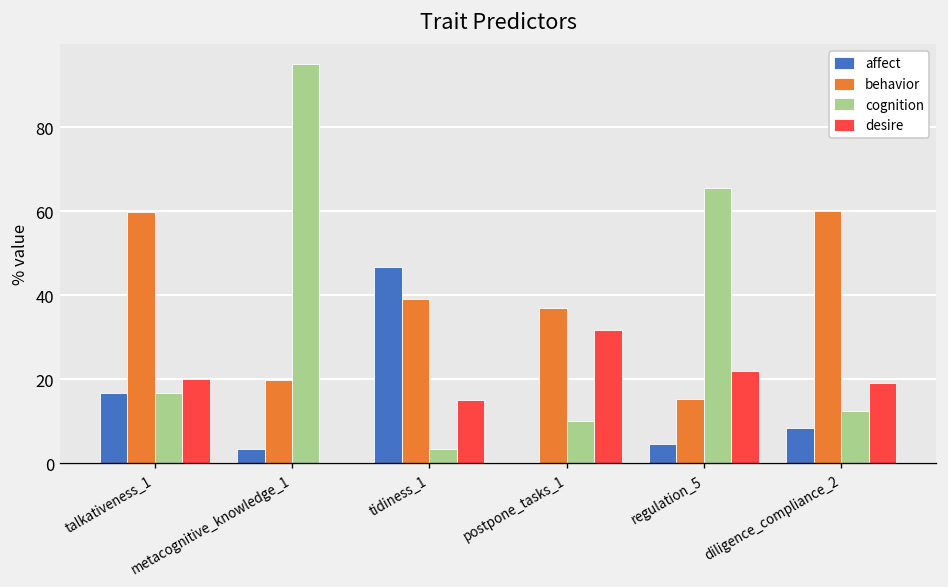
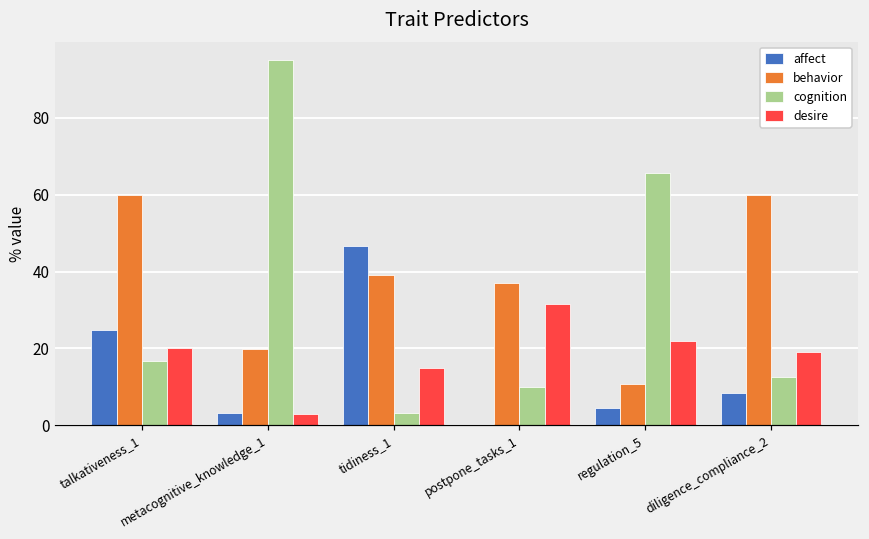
affect, talkativeness_1: 17 -> 25
desire, metacognitive_knowledge_1: 0 -> 3
behavior, regulation_5: 15 -> 11
